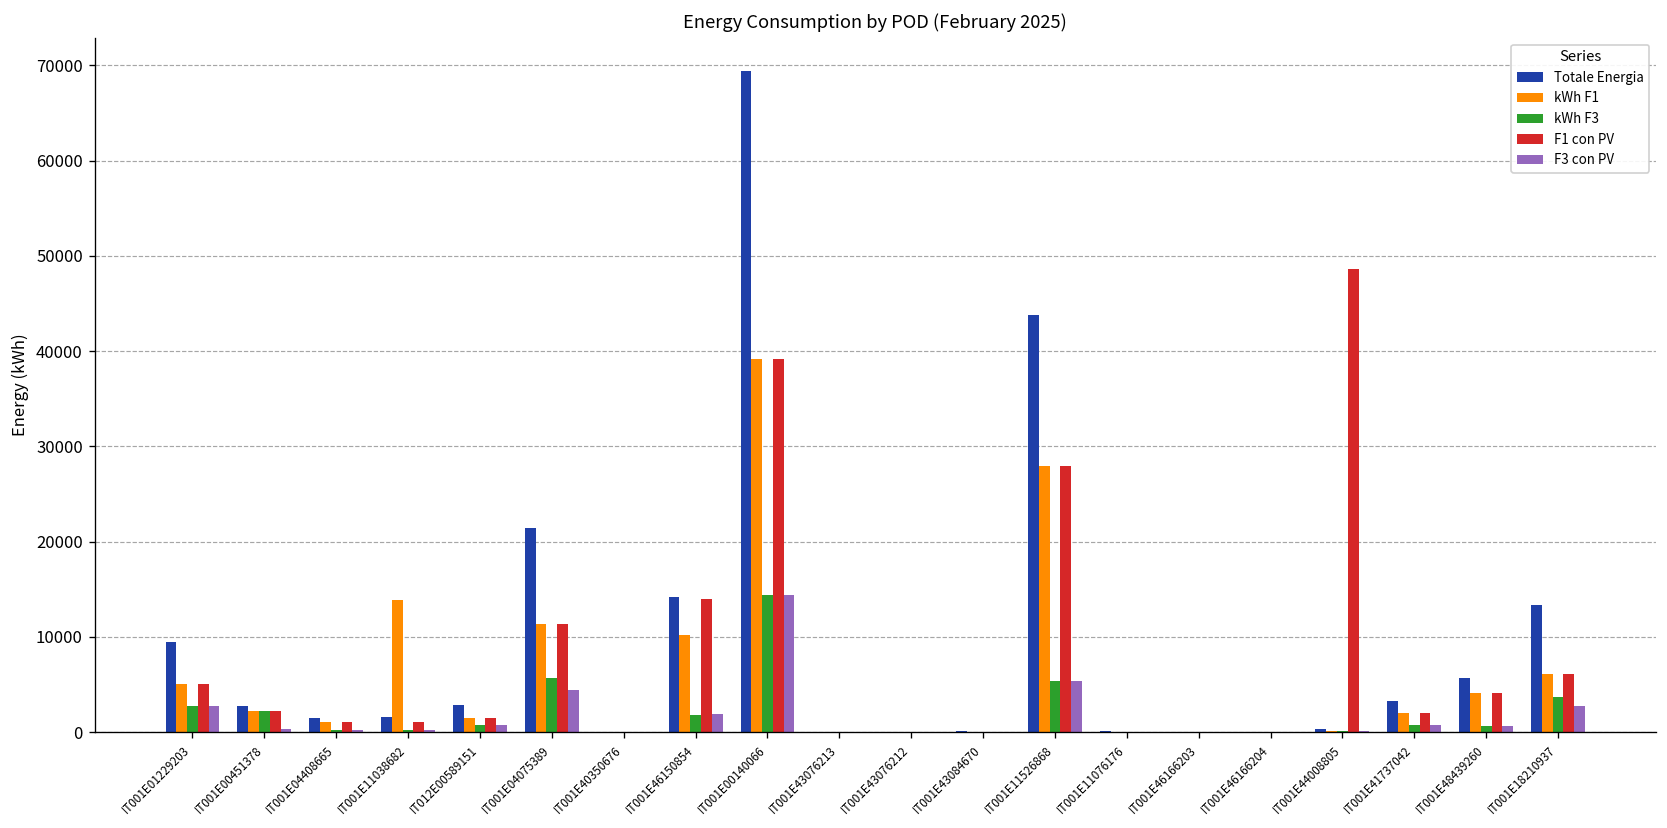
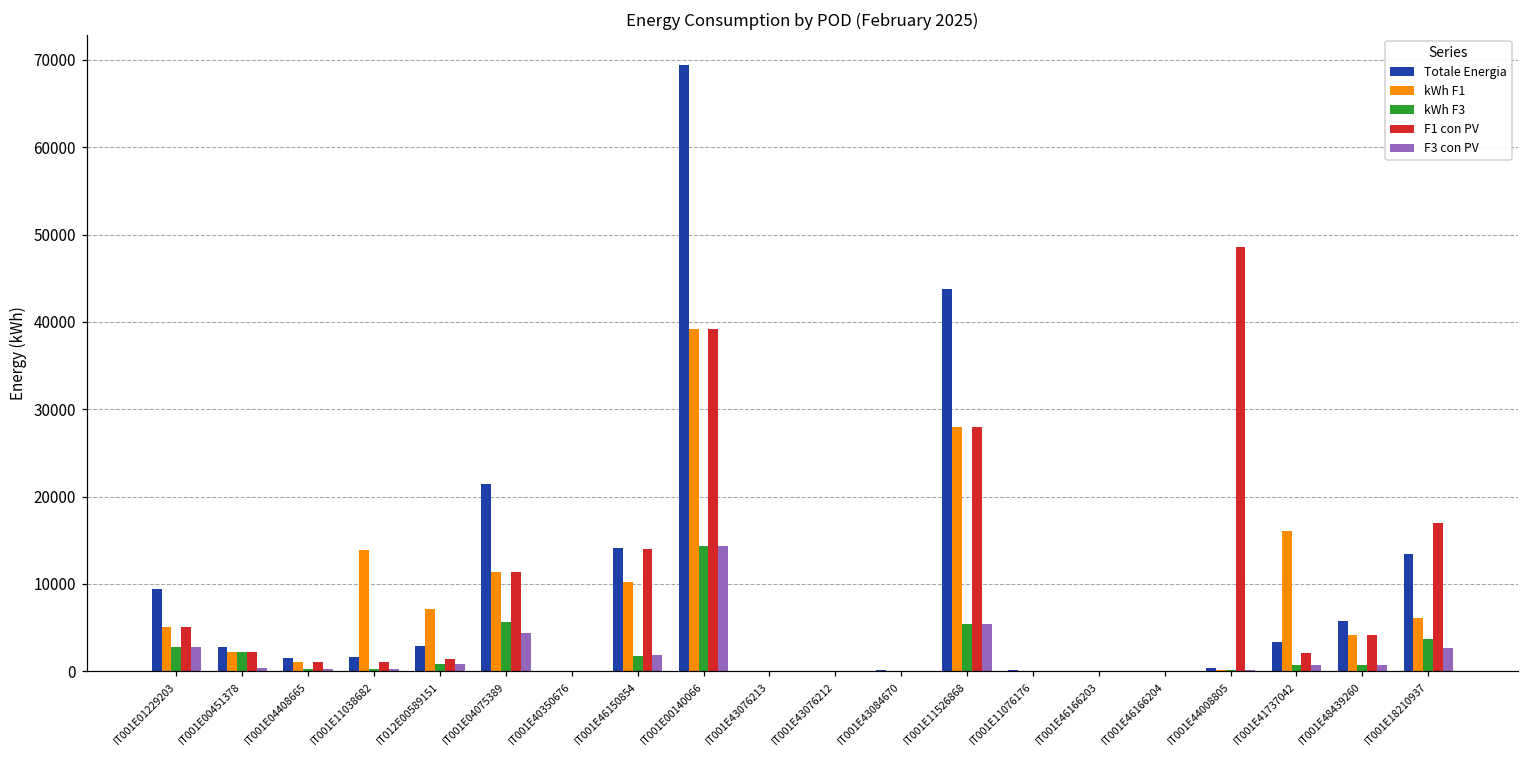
kWh F1, IT012E00589151: 1000 -> 7000
kWh F1, IT001E41737042: 2000 -> 16000
F1 con PV, IT001E18210937: 6000 -> 17000
